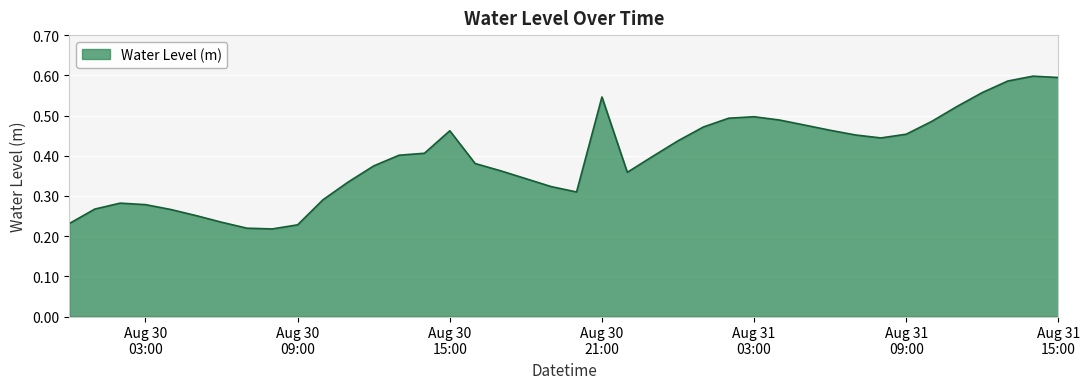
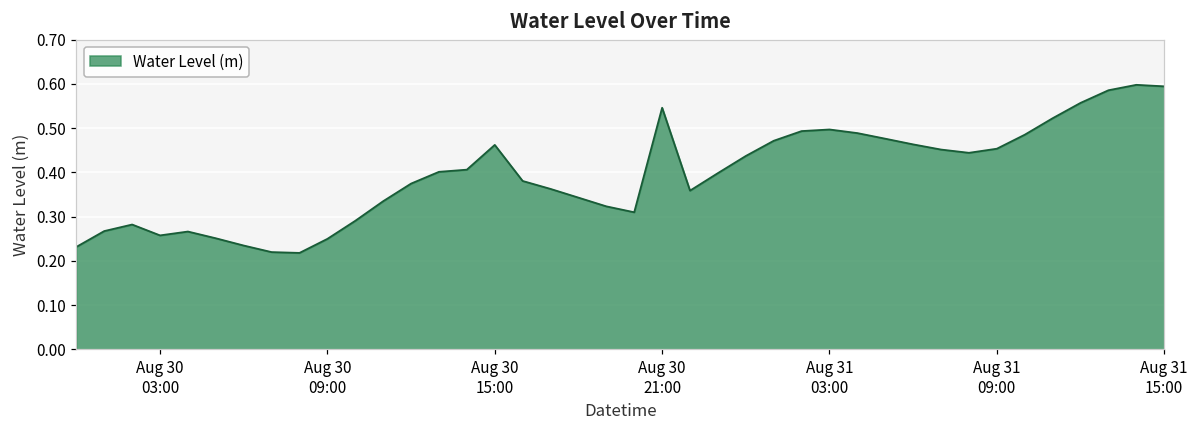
Aug 30 03:00: 0.28 -> 0.26
Aug 30 09:00: 0.23 -> 0.25
